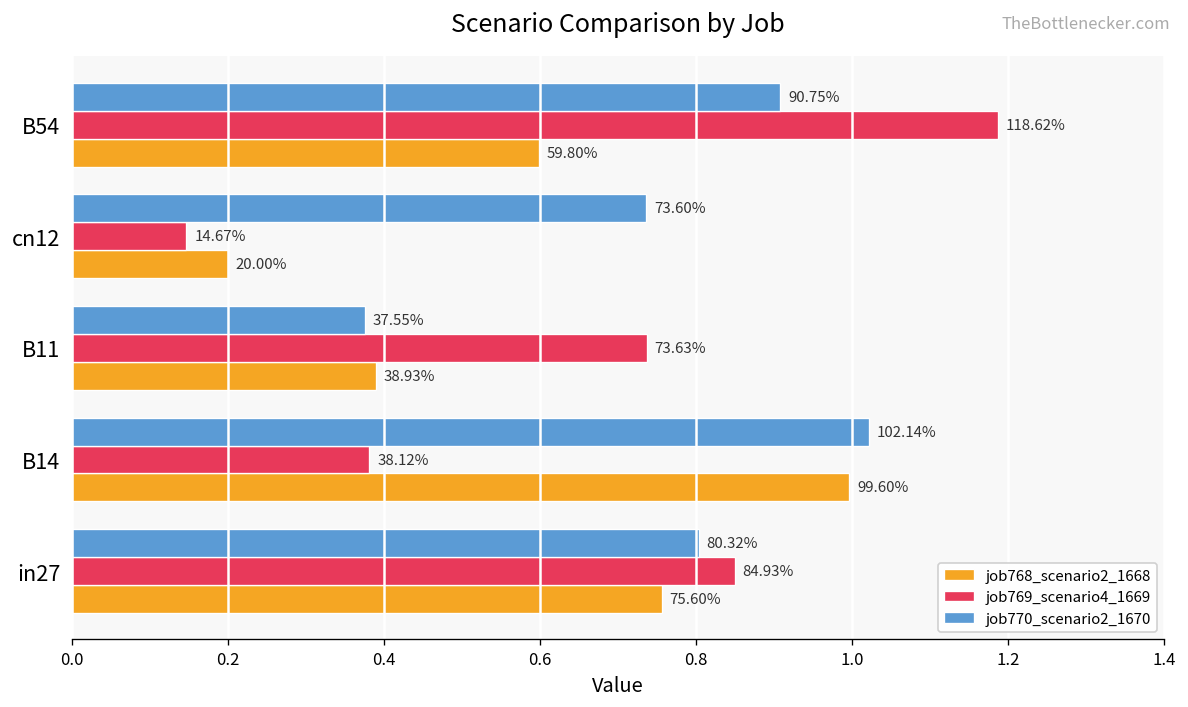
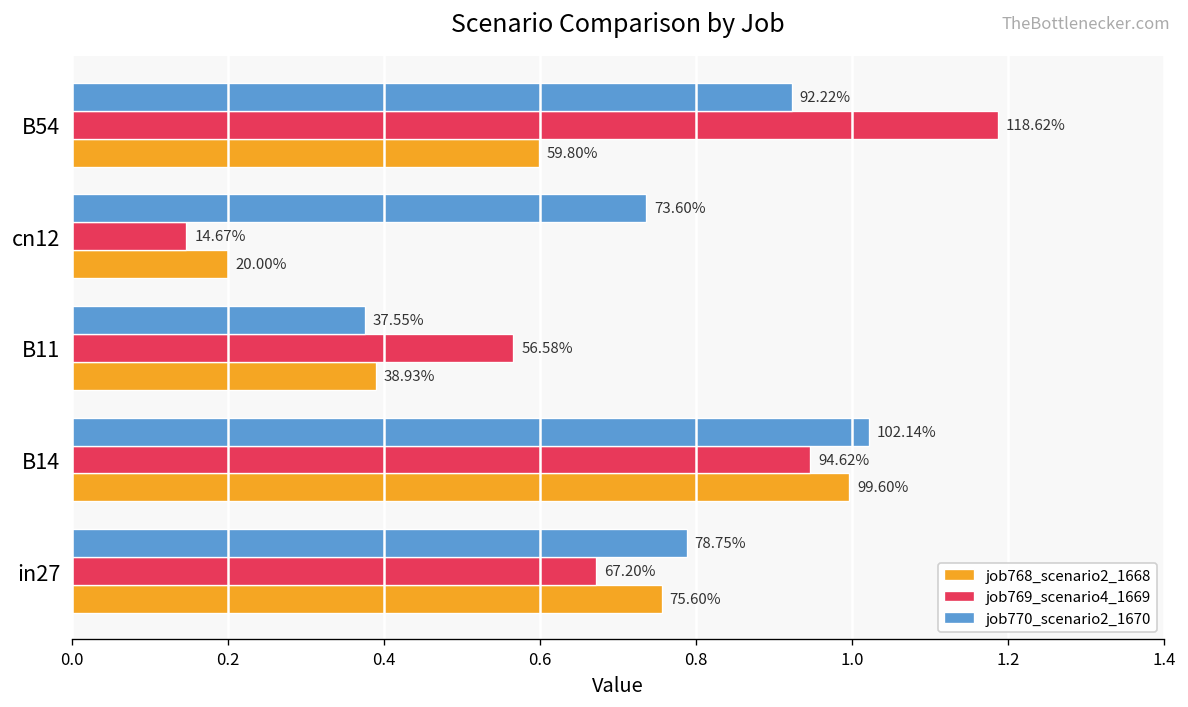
job770_scenario2_1670, B54: 90.75% -> 92.22%
job769_scenario4_1669, B11: 73.63% -> 56.58%
job769_scenario4_1669, B14: 38.12% -> 94.62%
job770_scenario2_1670, in27: 80.32% -> 78.75%
job769_scenario4_1669, in27: 84.93% -> 67.20%
